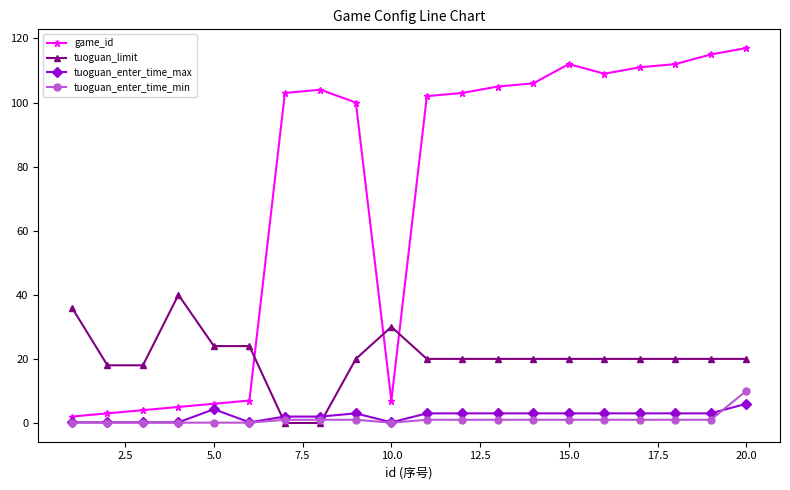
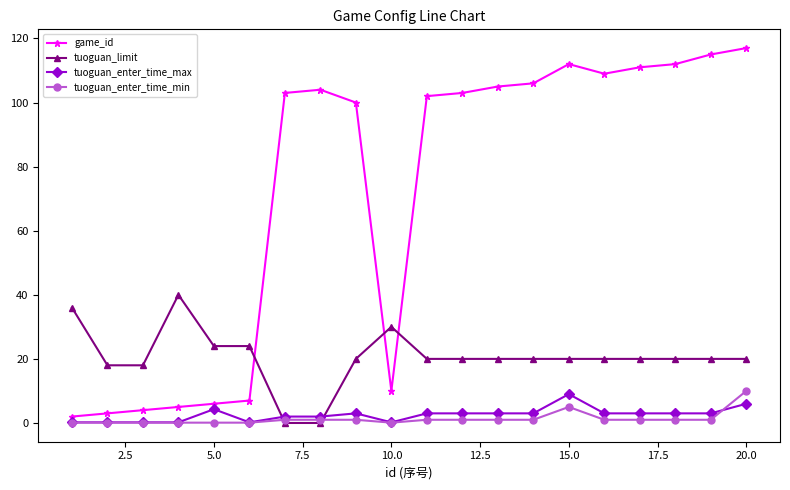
game_id, 10.0: 7 -> 10
tuoguan_enter_time_max, 15.0: 3 -> 9
tuoguan_enter_time_min, 15.0: 1 -> 5
